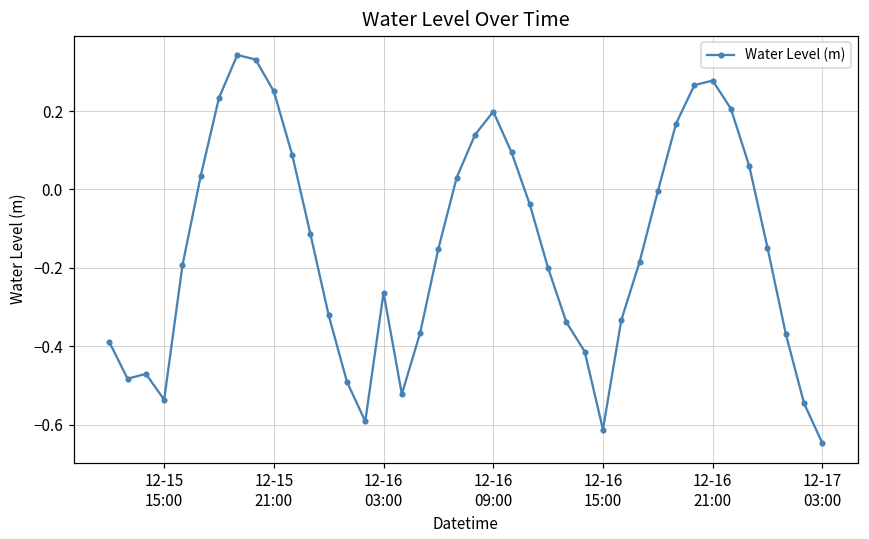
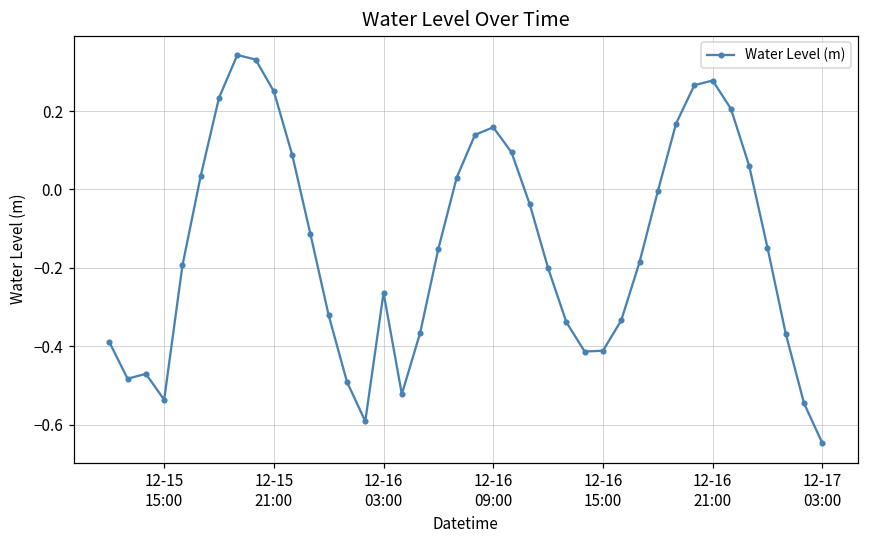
12-16 09:00: 0.20 -> 0.16
12-16 15:00: -0.61 -> -0.41
